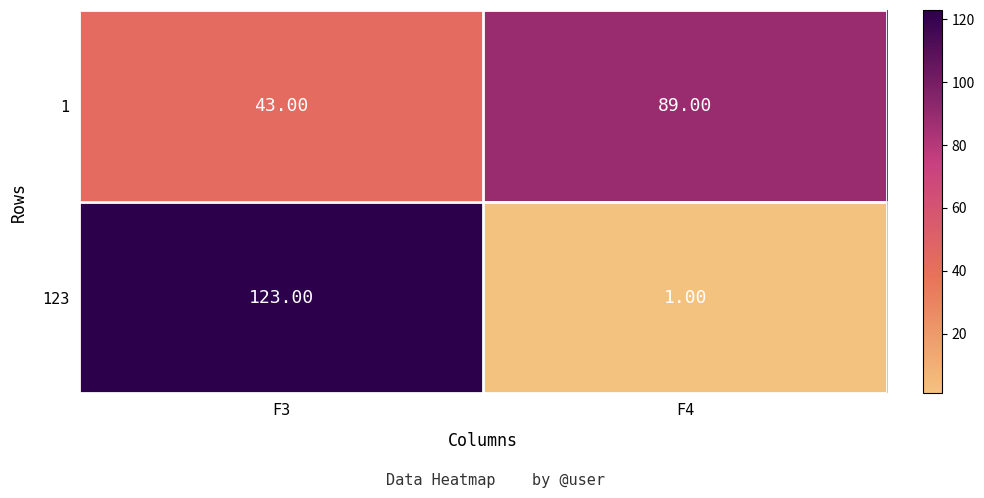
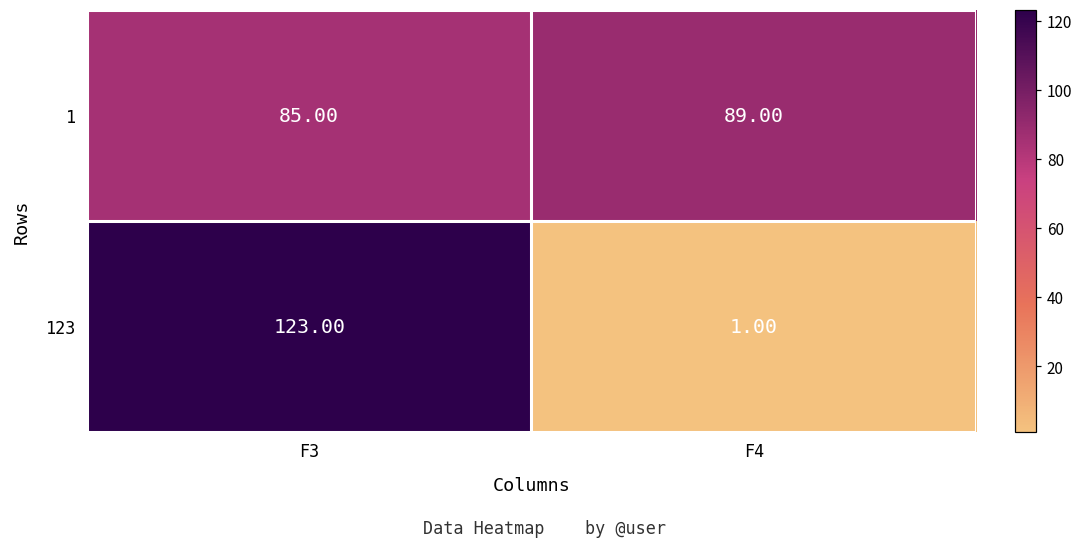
1, F3: 43.00 -> 85.00
